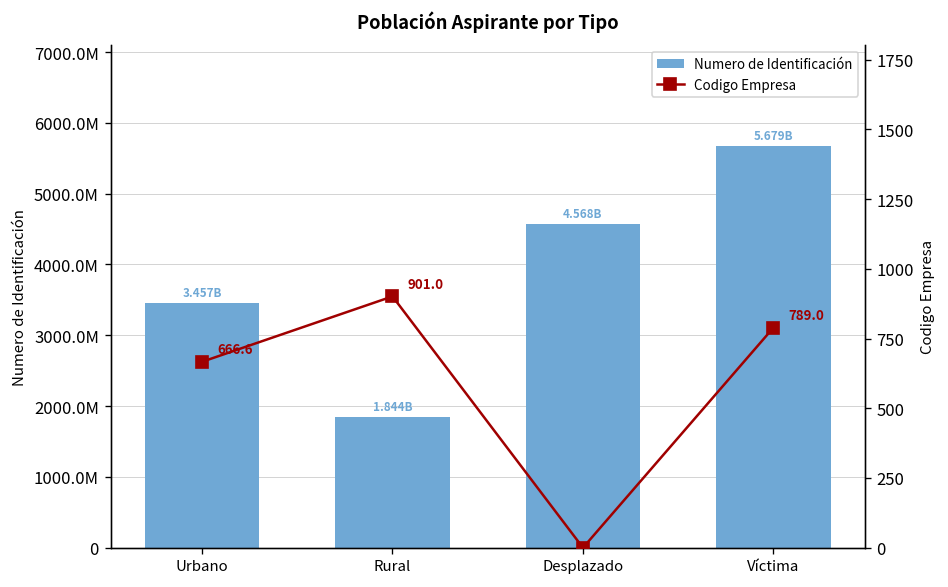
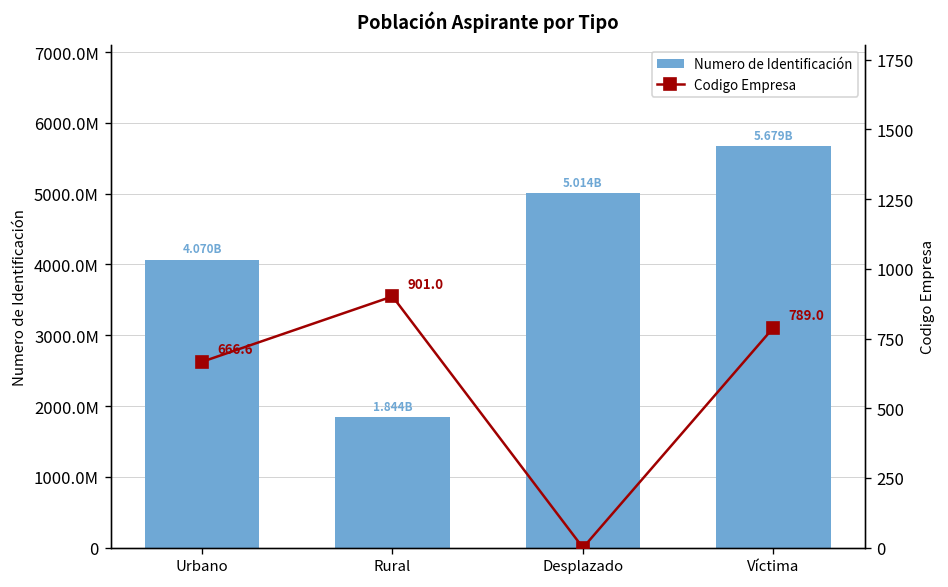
Numero de Identificación, Urbano: 3.457B -> 4.070B
Numero de Identificación, Desplazado: 4.568B -> 5.014B
